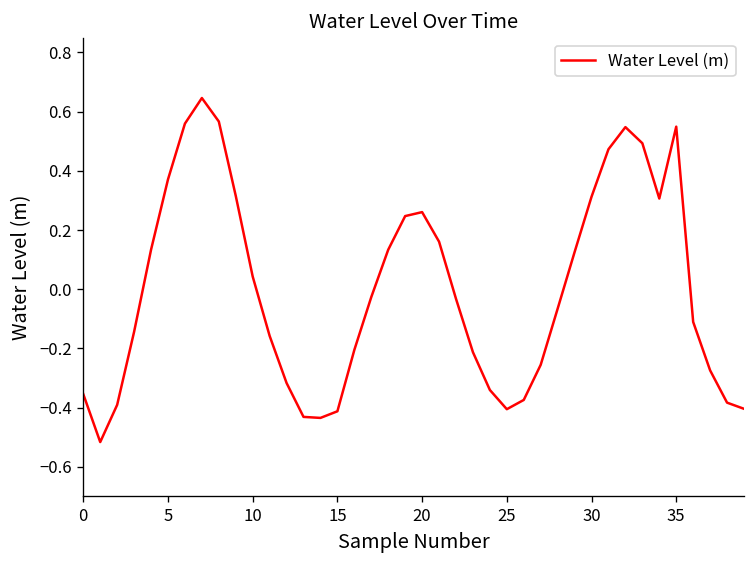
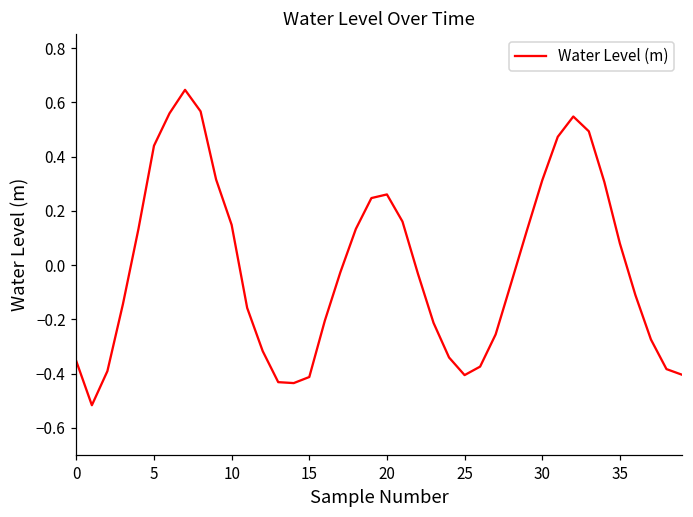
5: 0.37 -> 0.44
10: 0.04 -> 0.15
35: 0.55 -> 0.08
